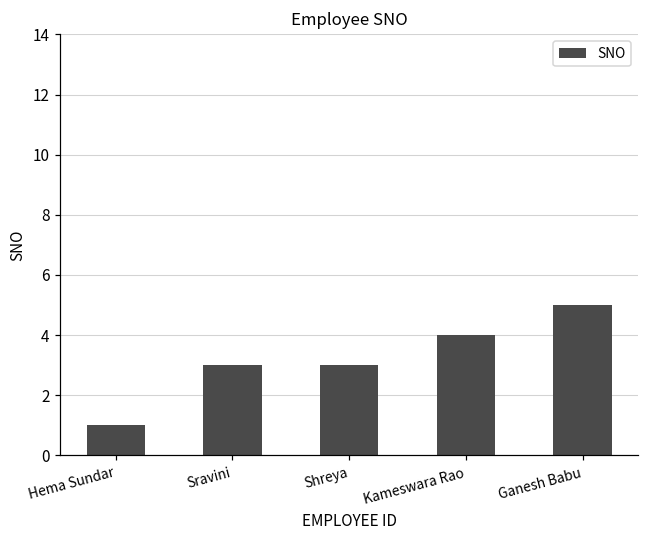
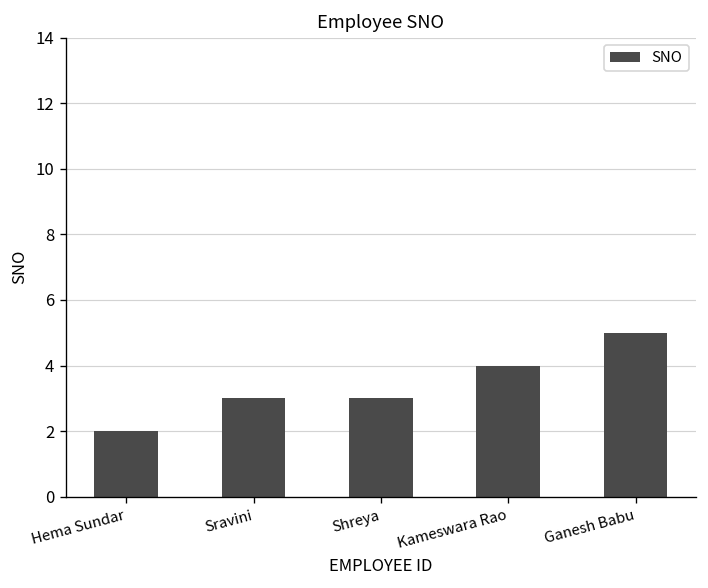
Hema Sundar: 1 -> 2
